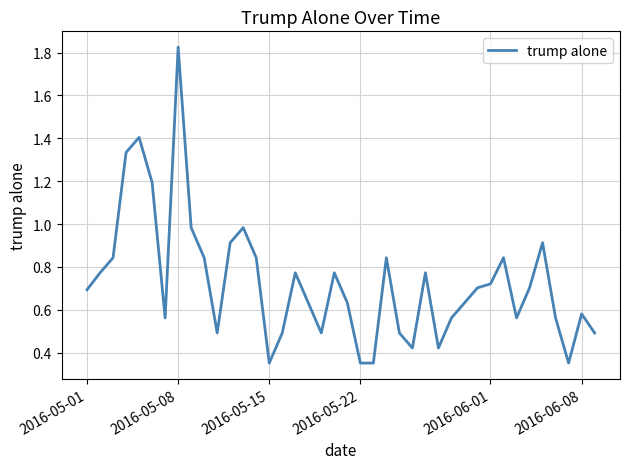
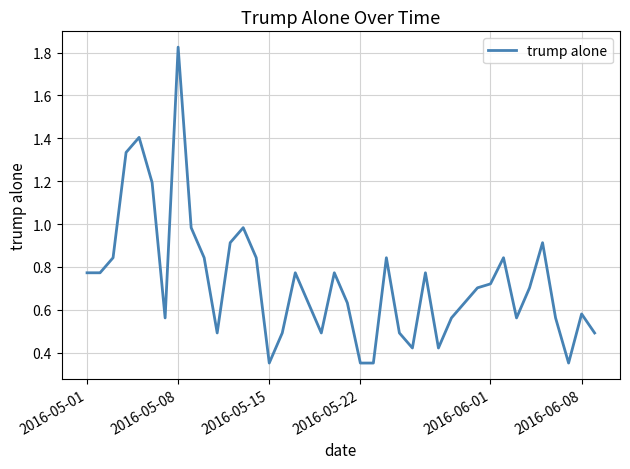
2016-05-01: 0.69 -> 0.77
